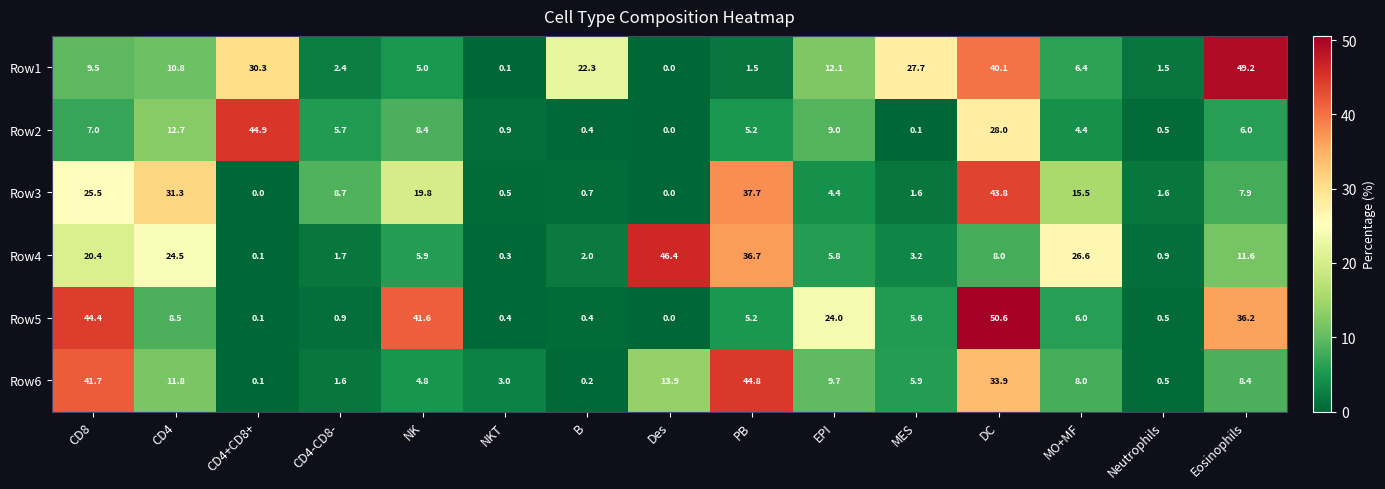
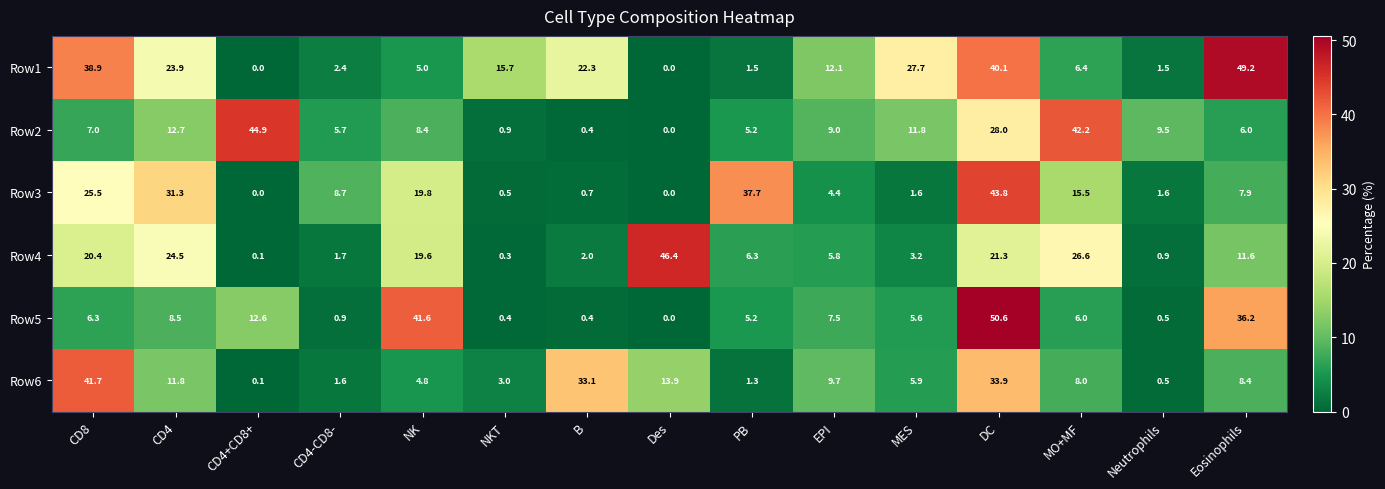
Row1, CD8: 9.5 -> 38.9
Row1, CD4: 10.8 -> 23.9
Row1, CD4+CD8+: 30.3 -> 0.0
Row1, NKT: 0.1 -> 15.7
Row2, MES: 0.1 -> 11.8
Row2, MO+MF: 4.4 -> 42.2
Row2, Neutrophils: 0.5 -> 9.5
Row4, NK: 5.9 -> 19.6
Row4, PB: 36.7 -> 6.3
Row4, DC: 8.0 -> 21.3
Row5, CD8: 44.4 -> 6.3
Row5, CD4+CD8+: 0.1 -> 12.6
Row5, EPI: 24.0 -> 7.5
Row6, B: 0.2 -> 33.1
Row6, PB: 44.8 -> 1.3
